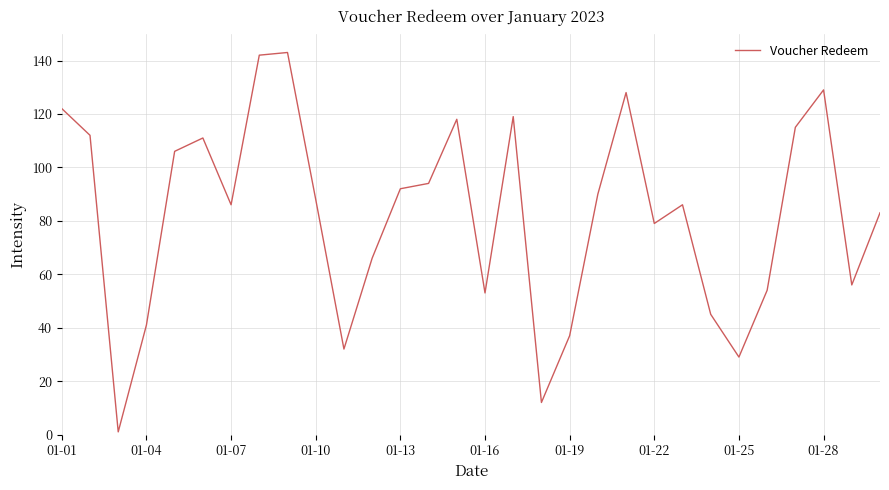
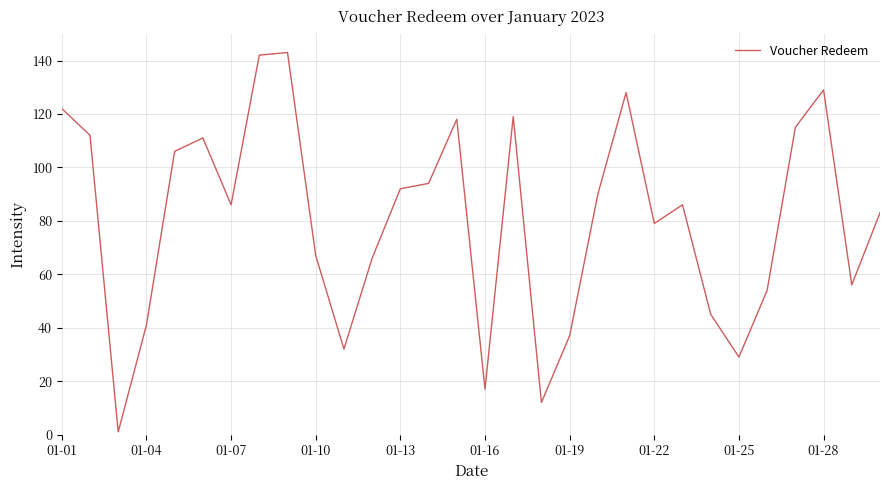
01-10: 88 -> 67
01-16: 53 -> 17
